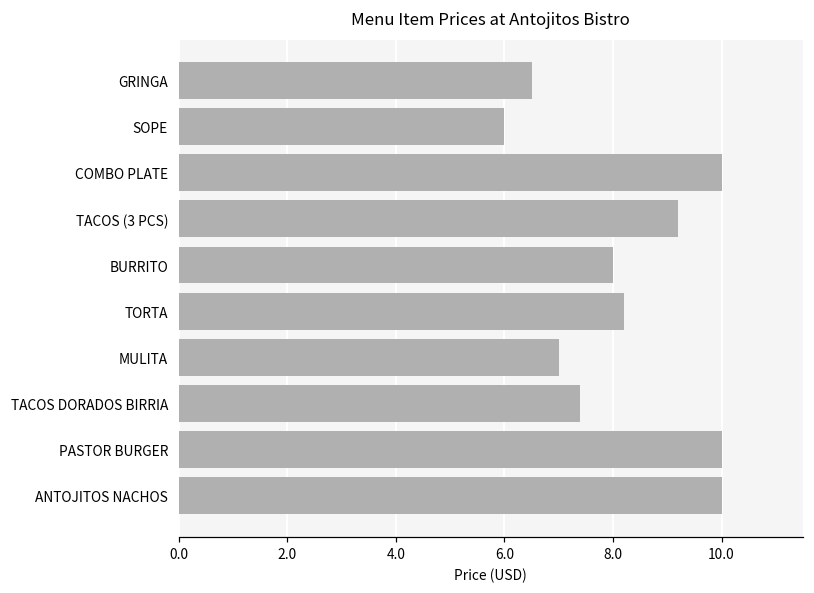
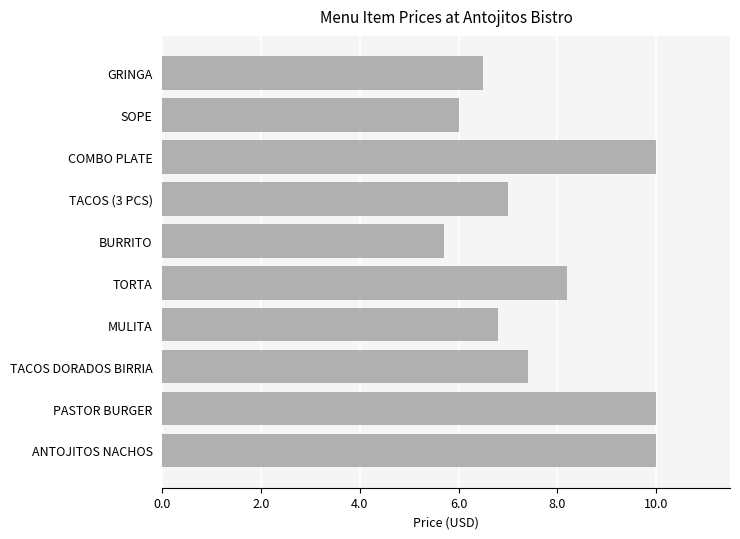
TACOS (3 PCS): 9.2 -> 7.0
BURRITO: 8.0 -> 5.7
MULITA: 7.0 -> 6.8
